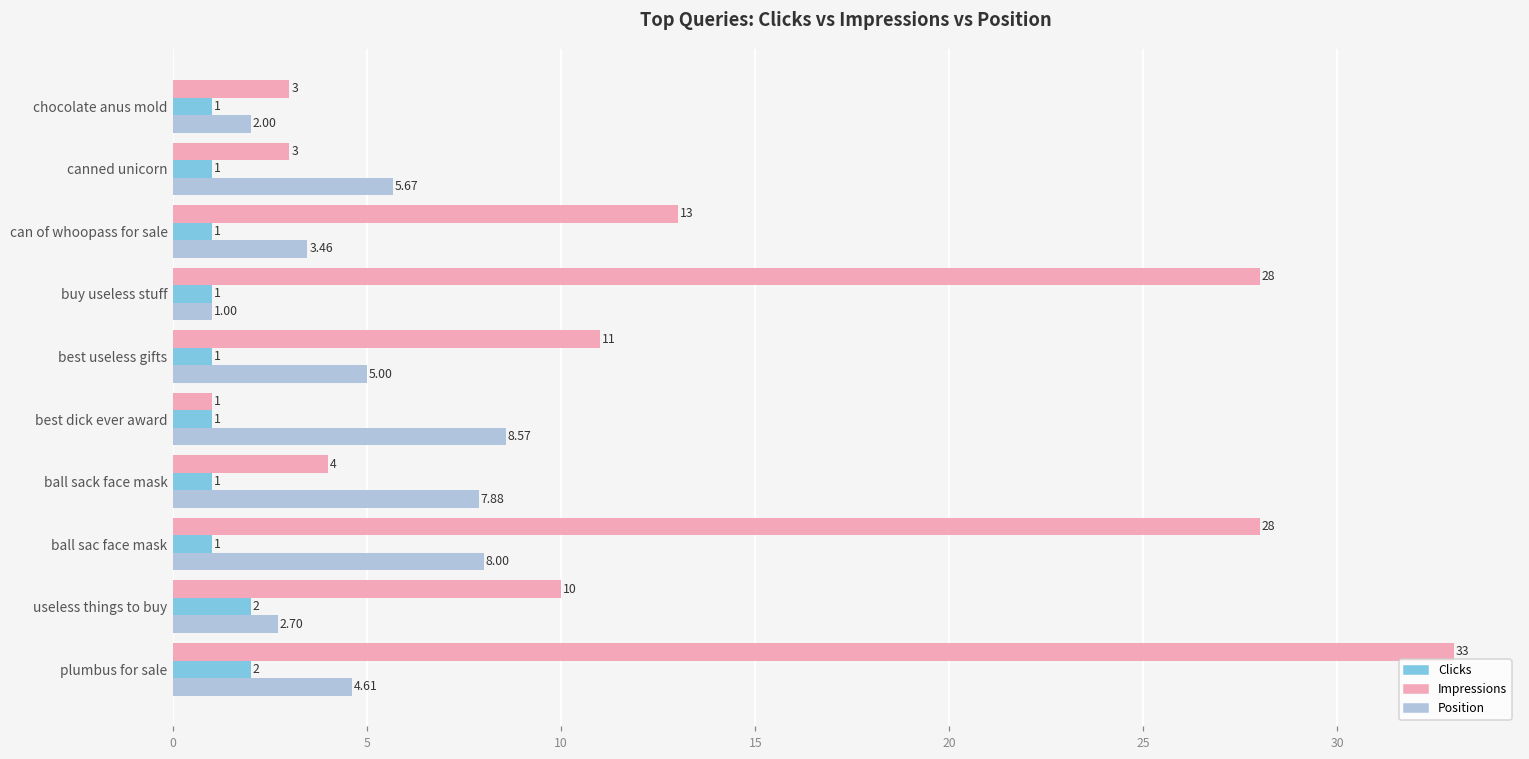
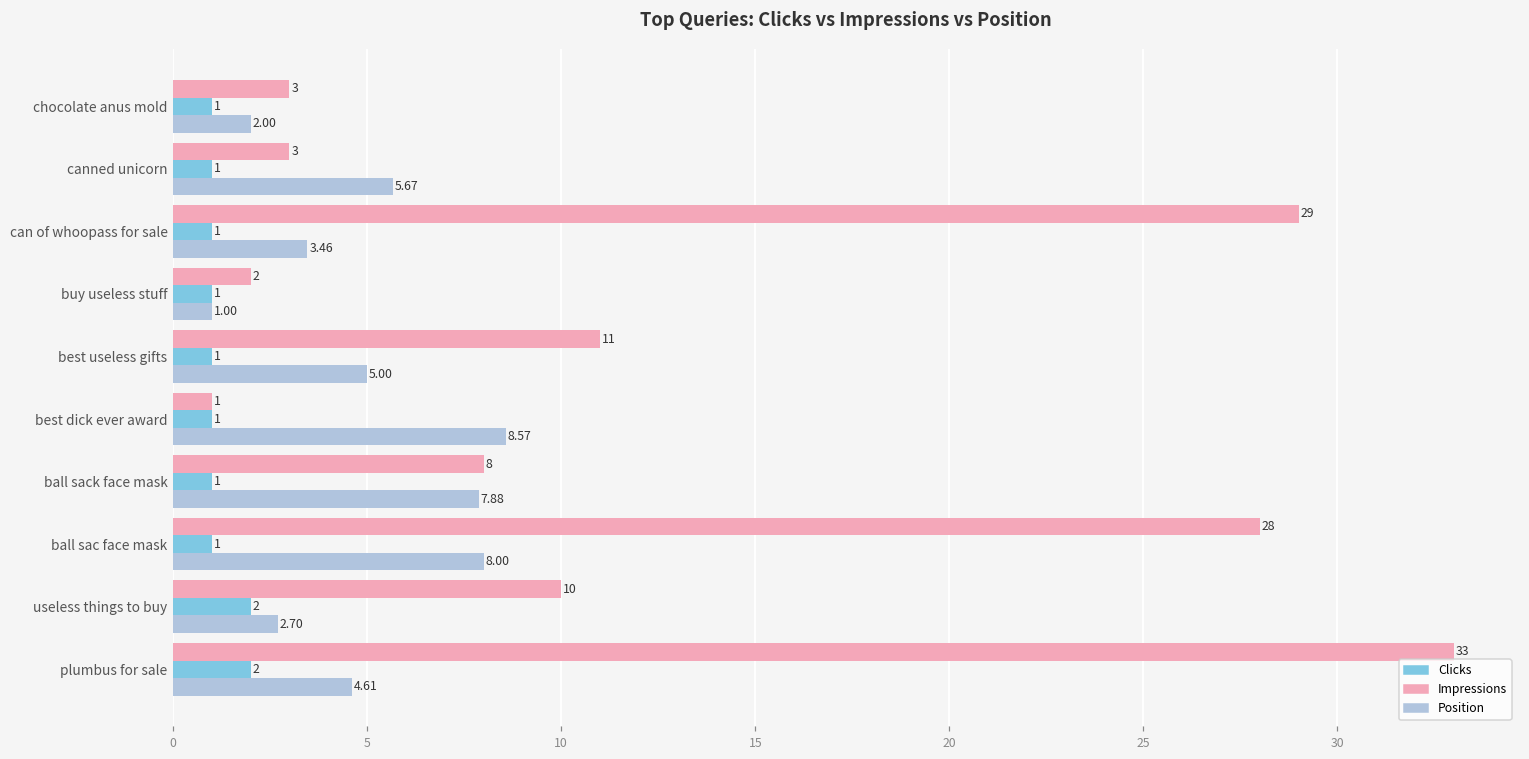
Impressions, can of whoopass for sale: 13 -> 29
Impressions, buy useless stuff: 28 -> 2
Impressions, ball sack face mask: 4 -> 8
